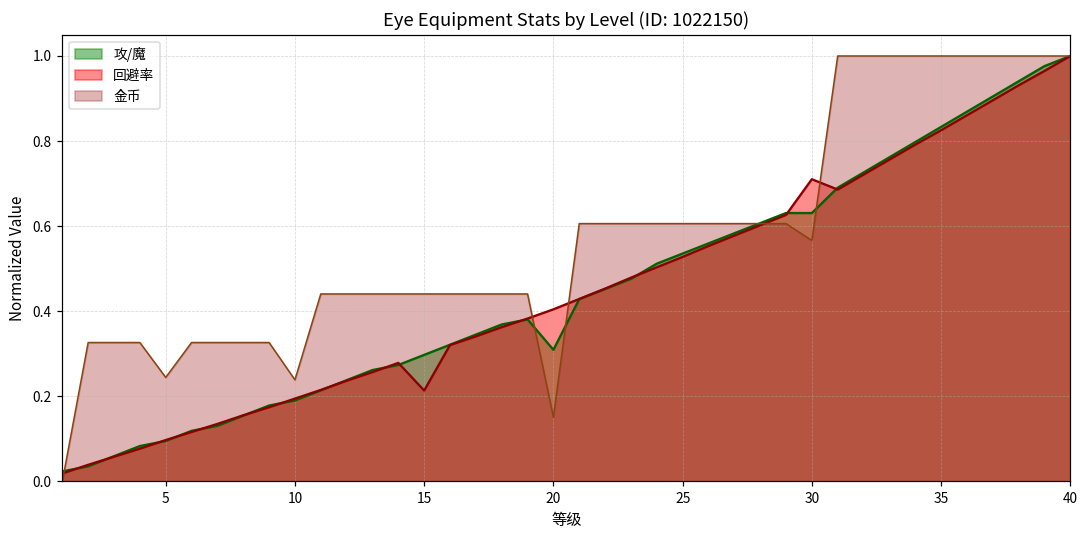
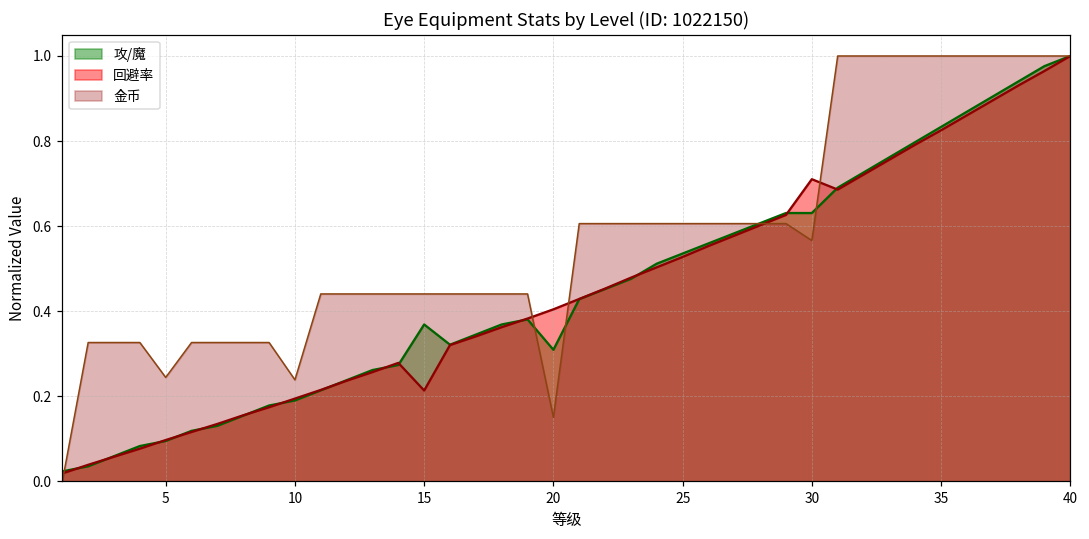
攻/魔, 15: 0.30 -> 0.37
